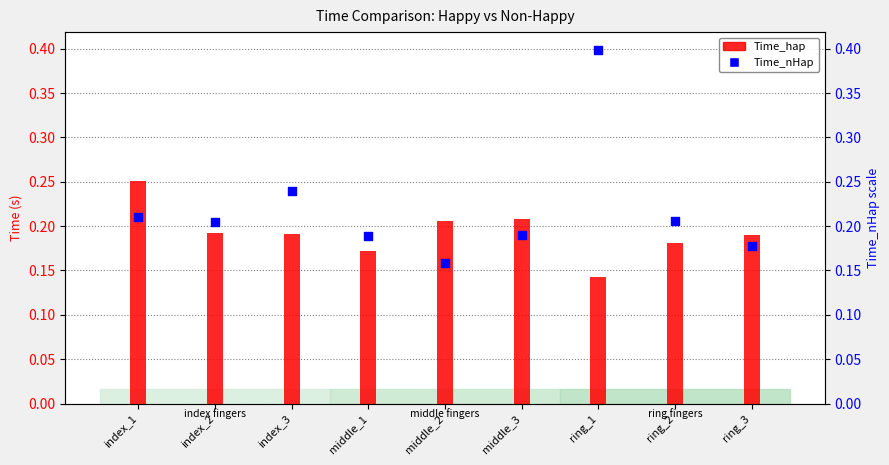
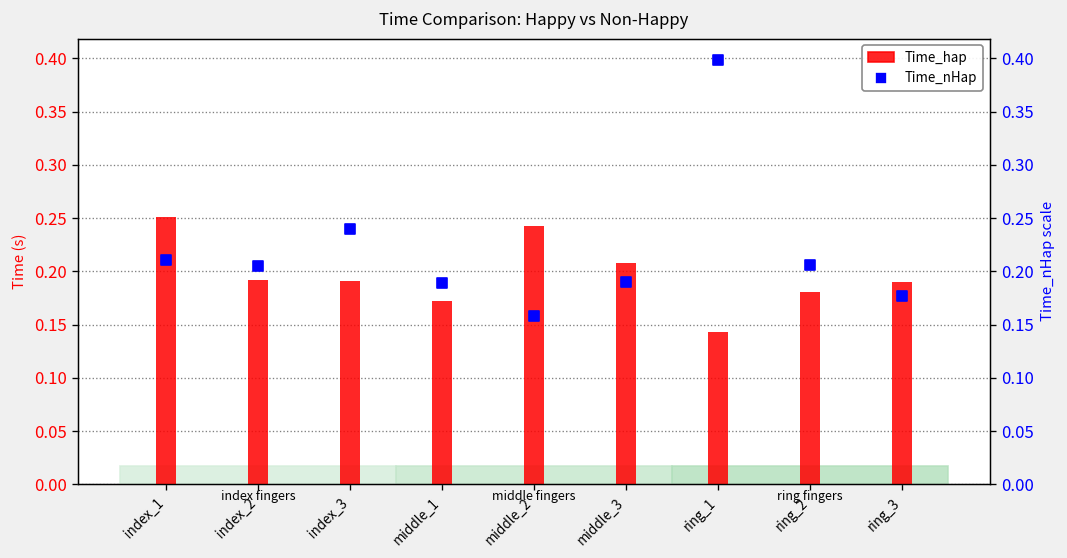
Time_hap, middle_2: 0.21 -> 0.24
